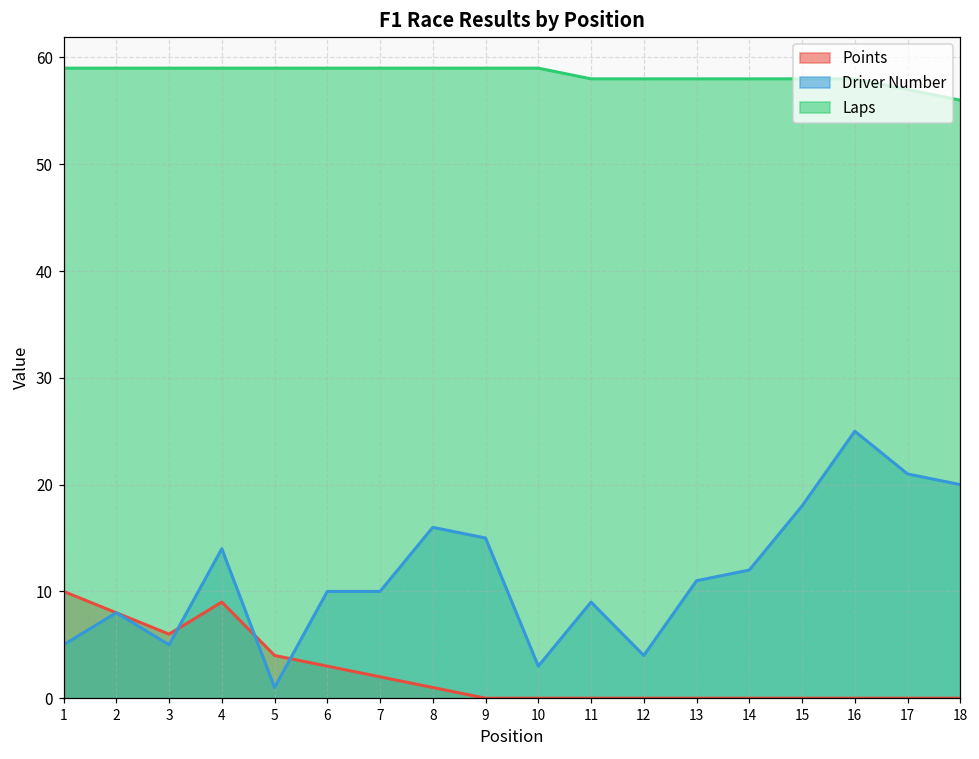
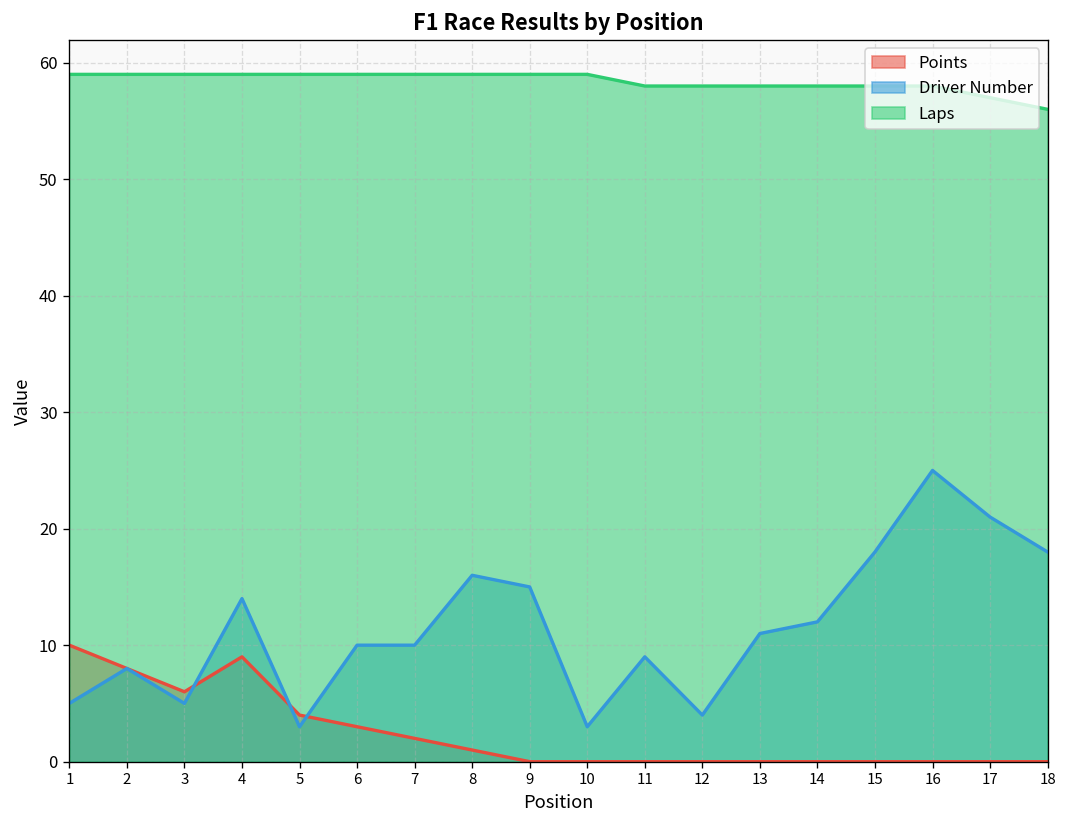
Driver Number, 5: 1 -> 3
Driver Number, 18: 20 -> 18
